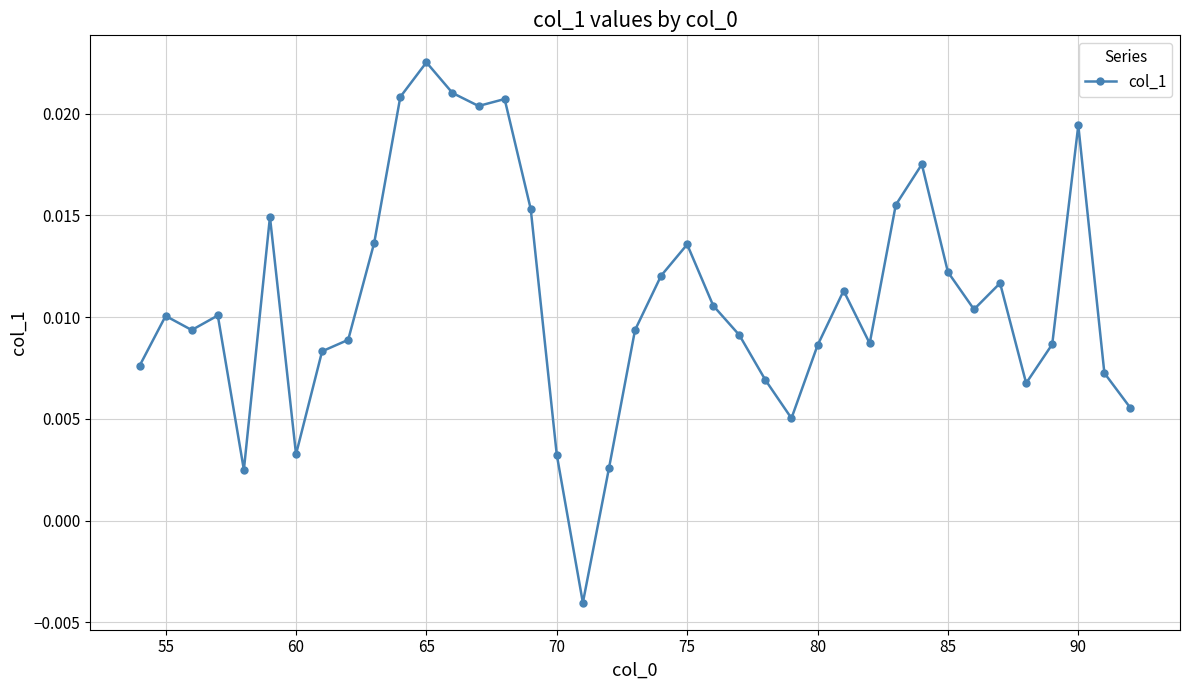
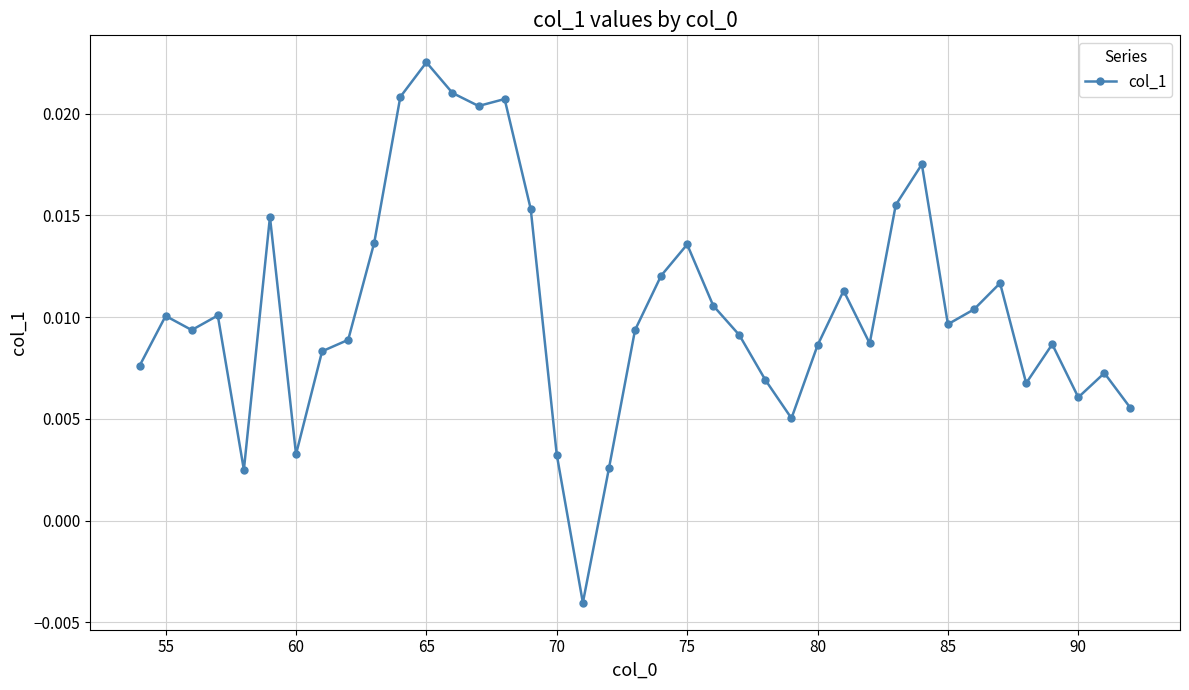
85: 0.0122 -> 0.0097
90: 0.0194 -> 0.0061
